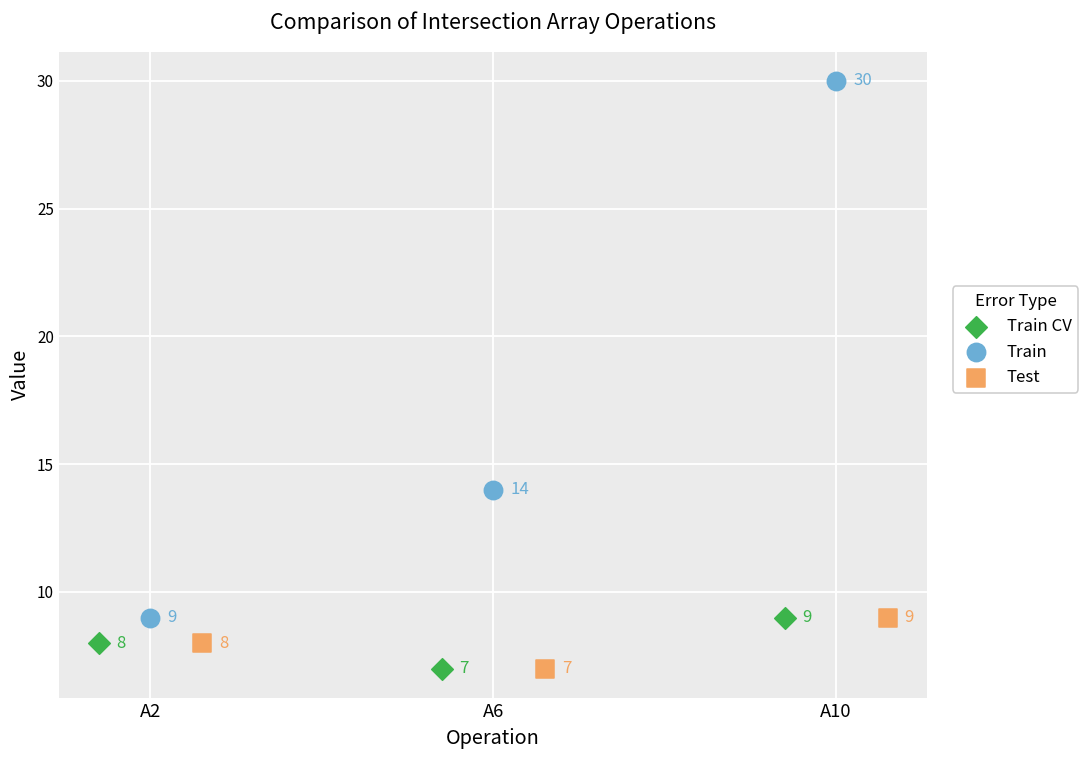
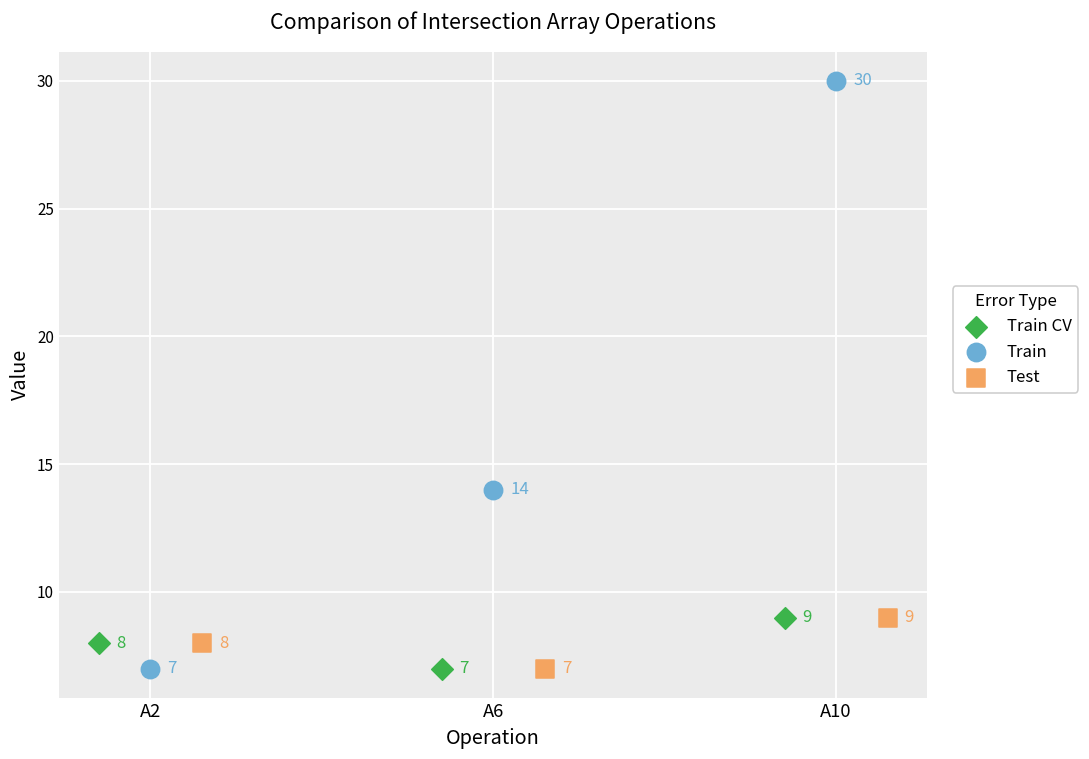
Train, A2: 9 -> 7
